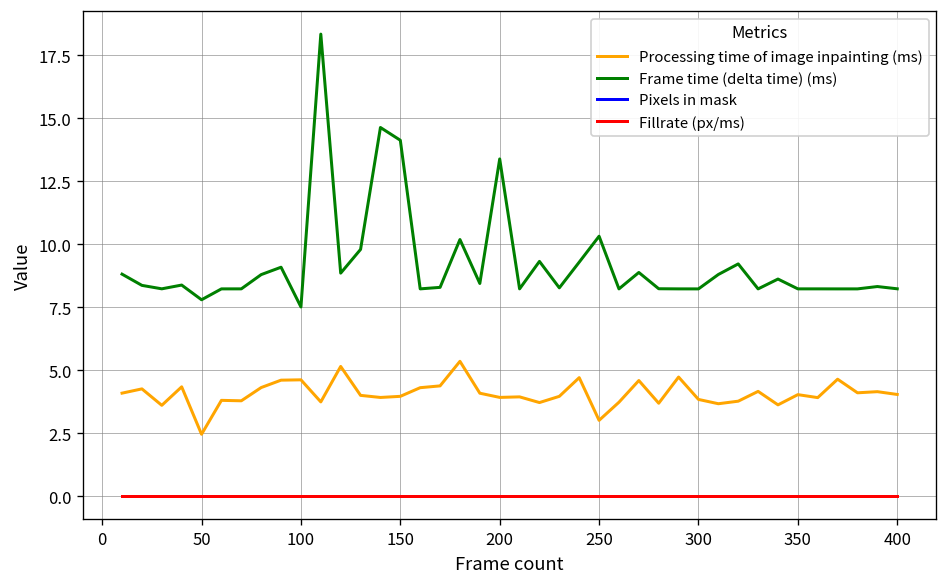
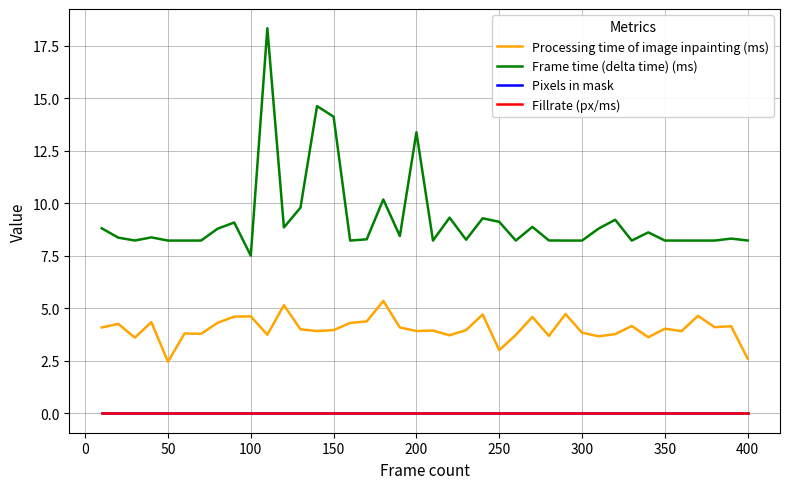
Frame time (delta time) (ms), 50: 7.8 -> 8.2
Frame time (delta time) (ms), 250: 10.3 -> 9.1
Processing time of image inpainting (ms), 400: 4.0 -> 2.6
